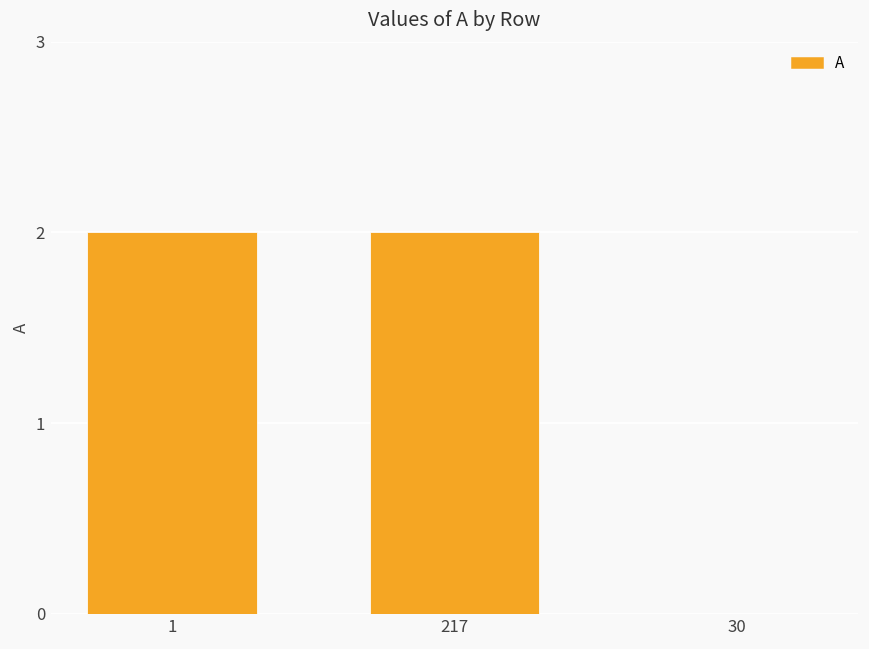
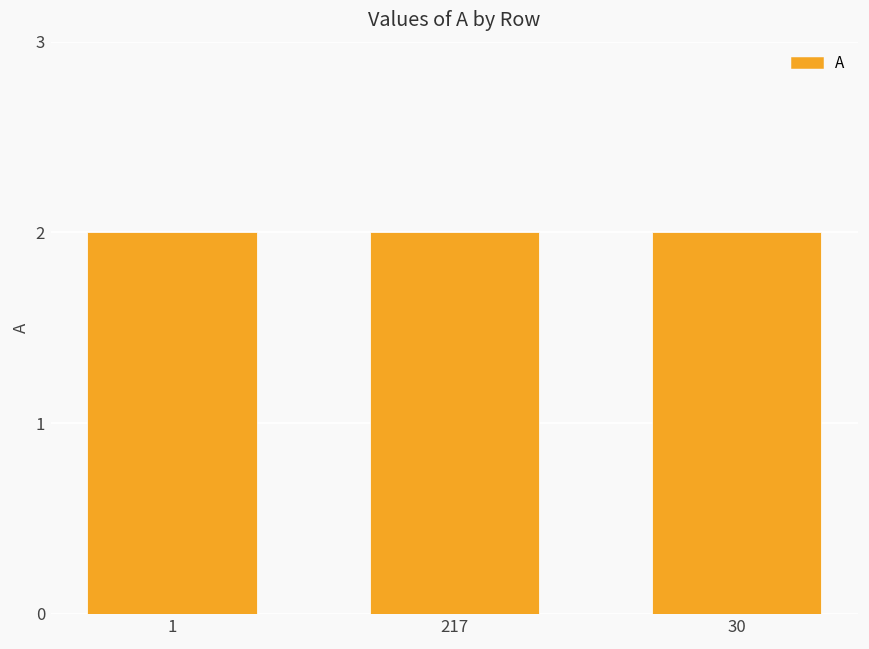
30: 0 -> 2
